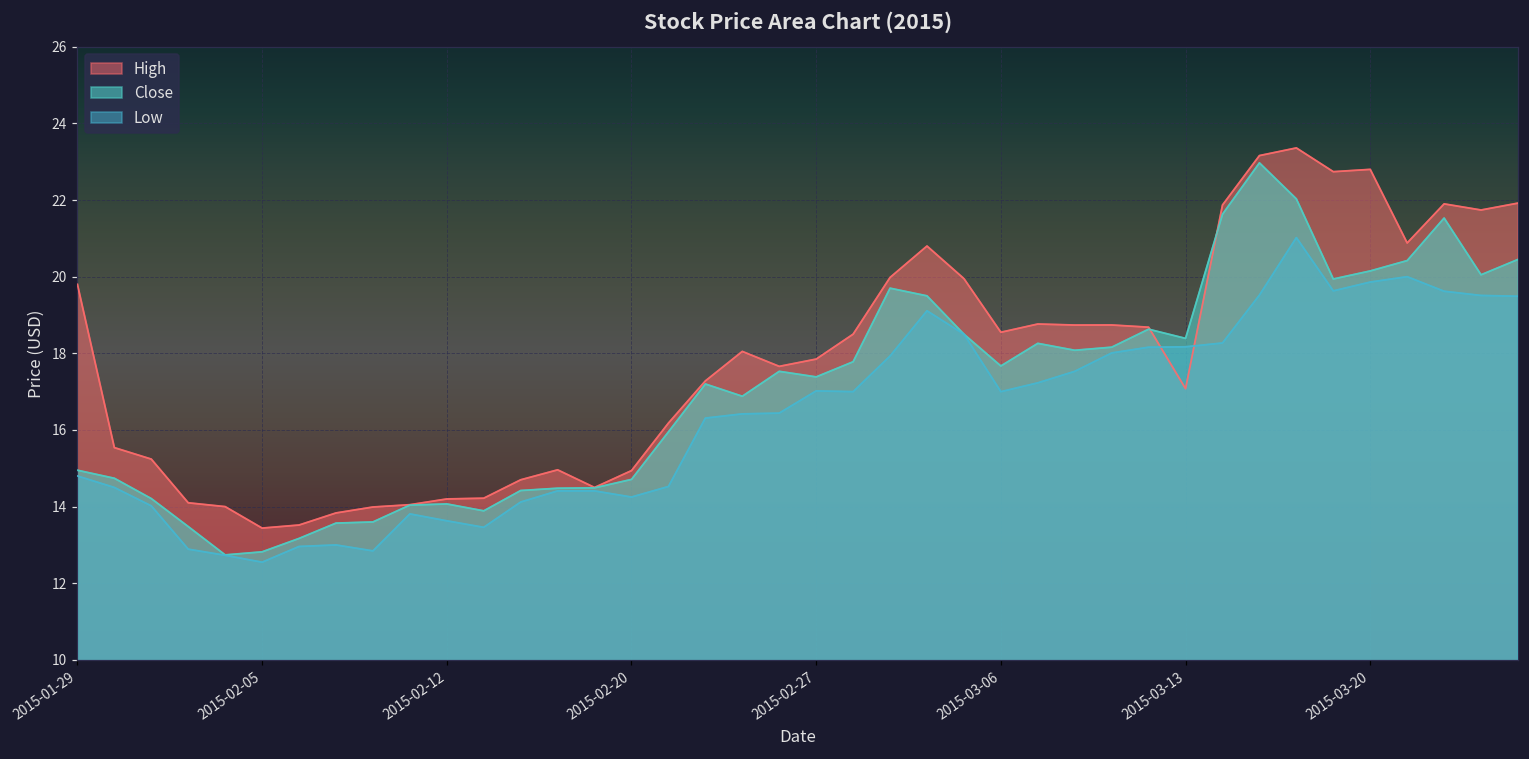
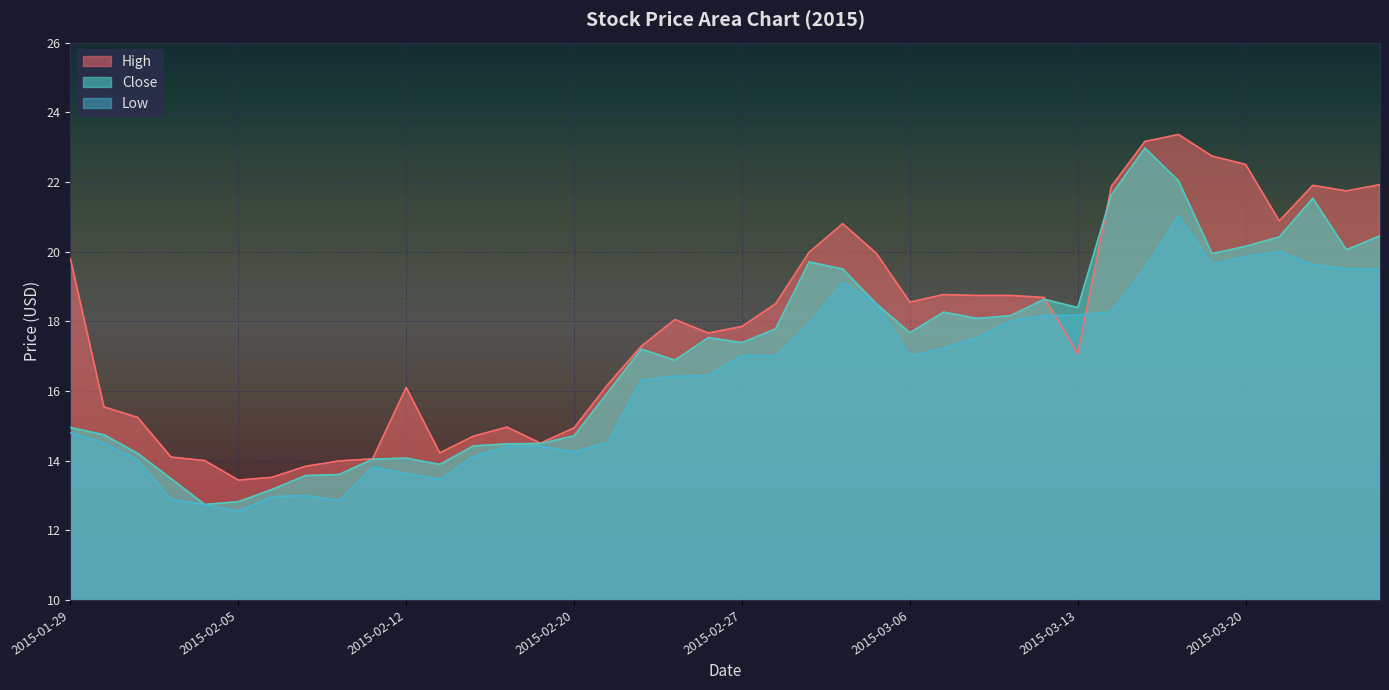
High, 2015-02-12: 14.2 -> 16.1
High, 2015-03-20: 22.8 -> 22.5
